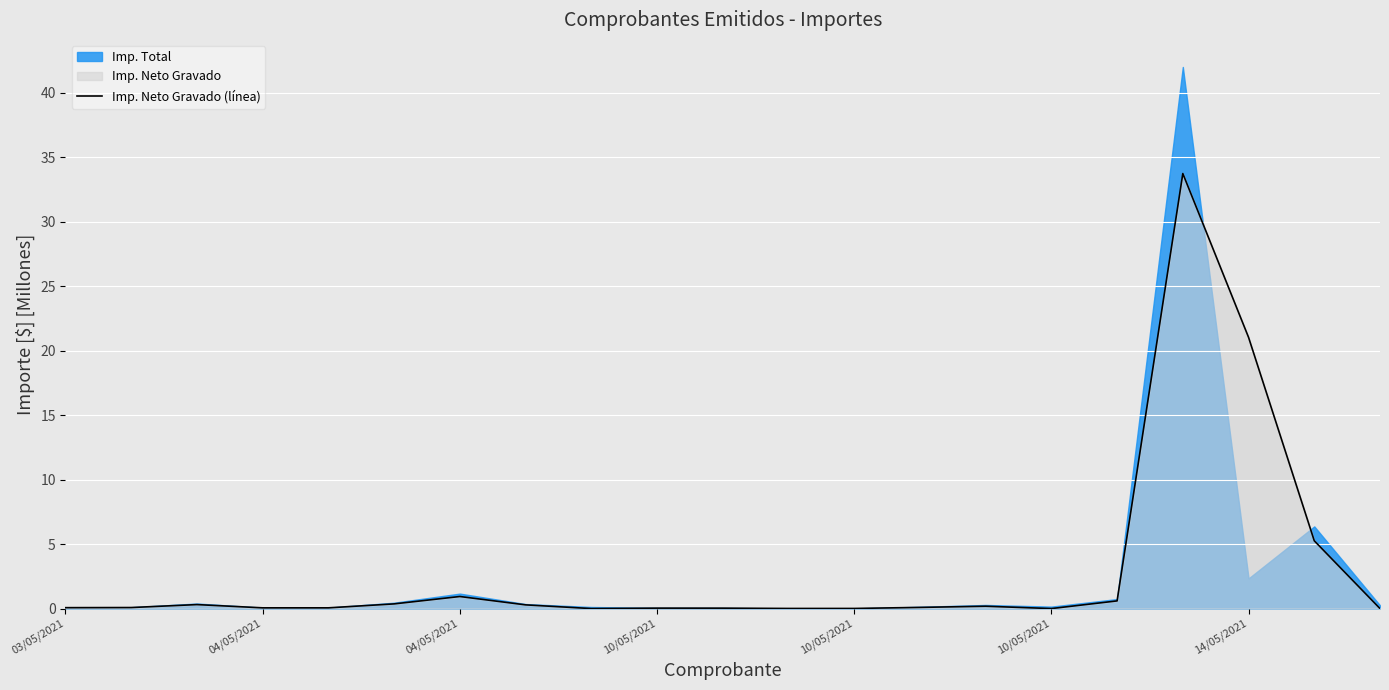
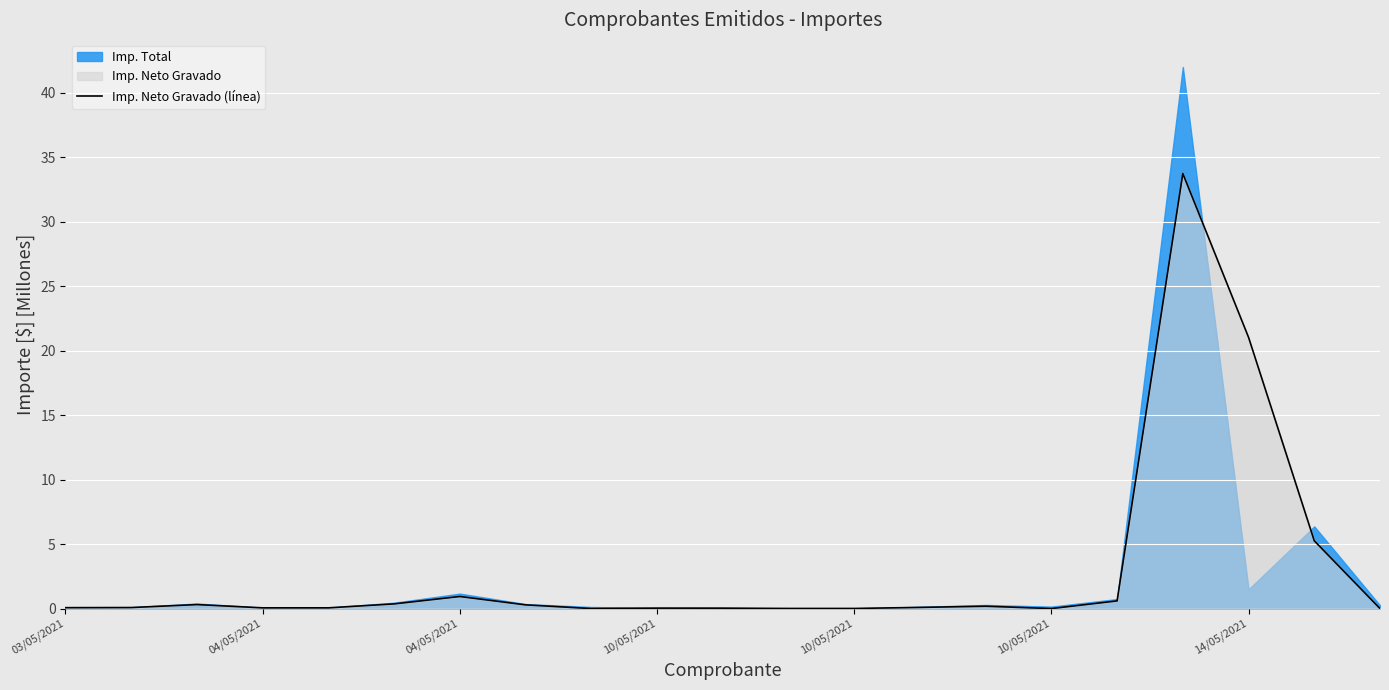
Imp. Total, 14/05/2021: 2.3 -> 1.5
